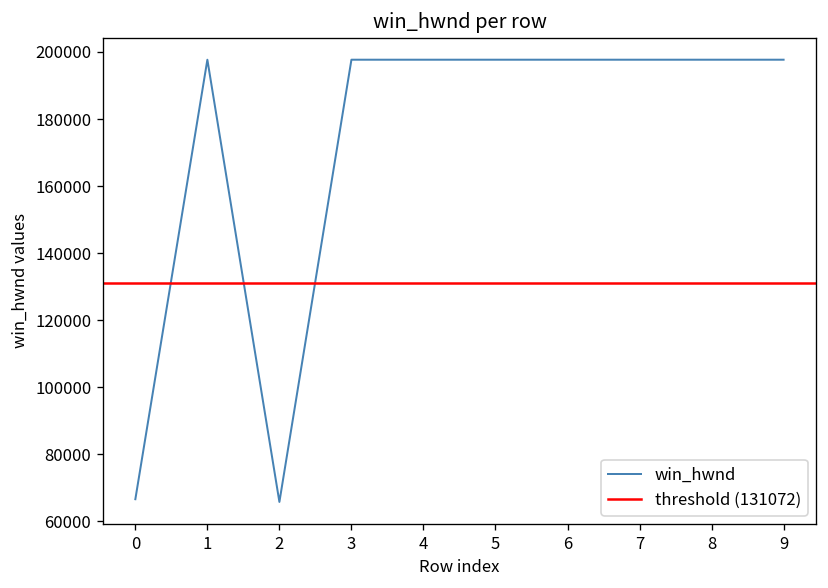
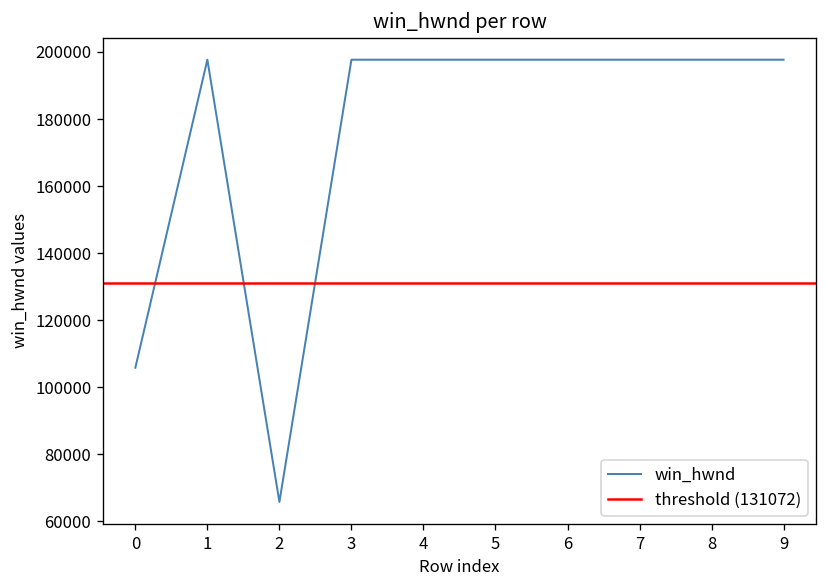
0: 67000 -> 106000
